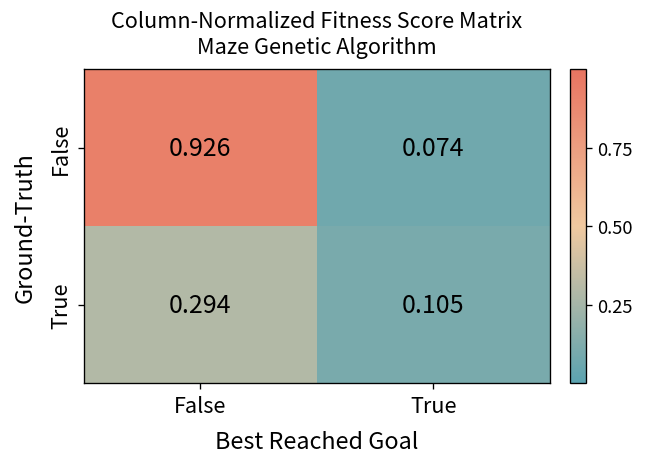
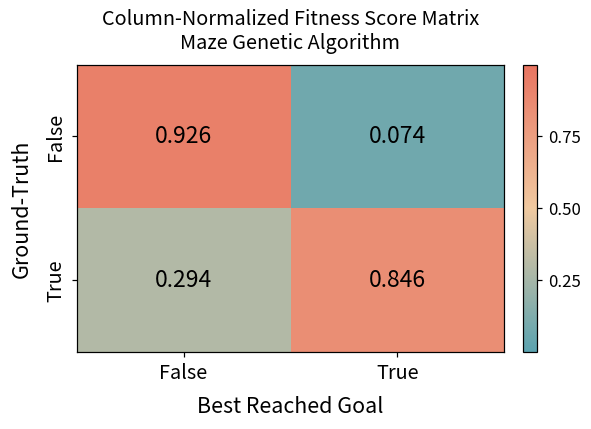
True, True: 0.105 -> 0.846
